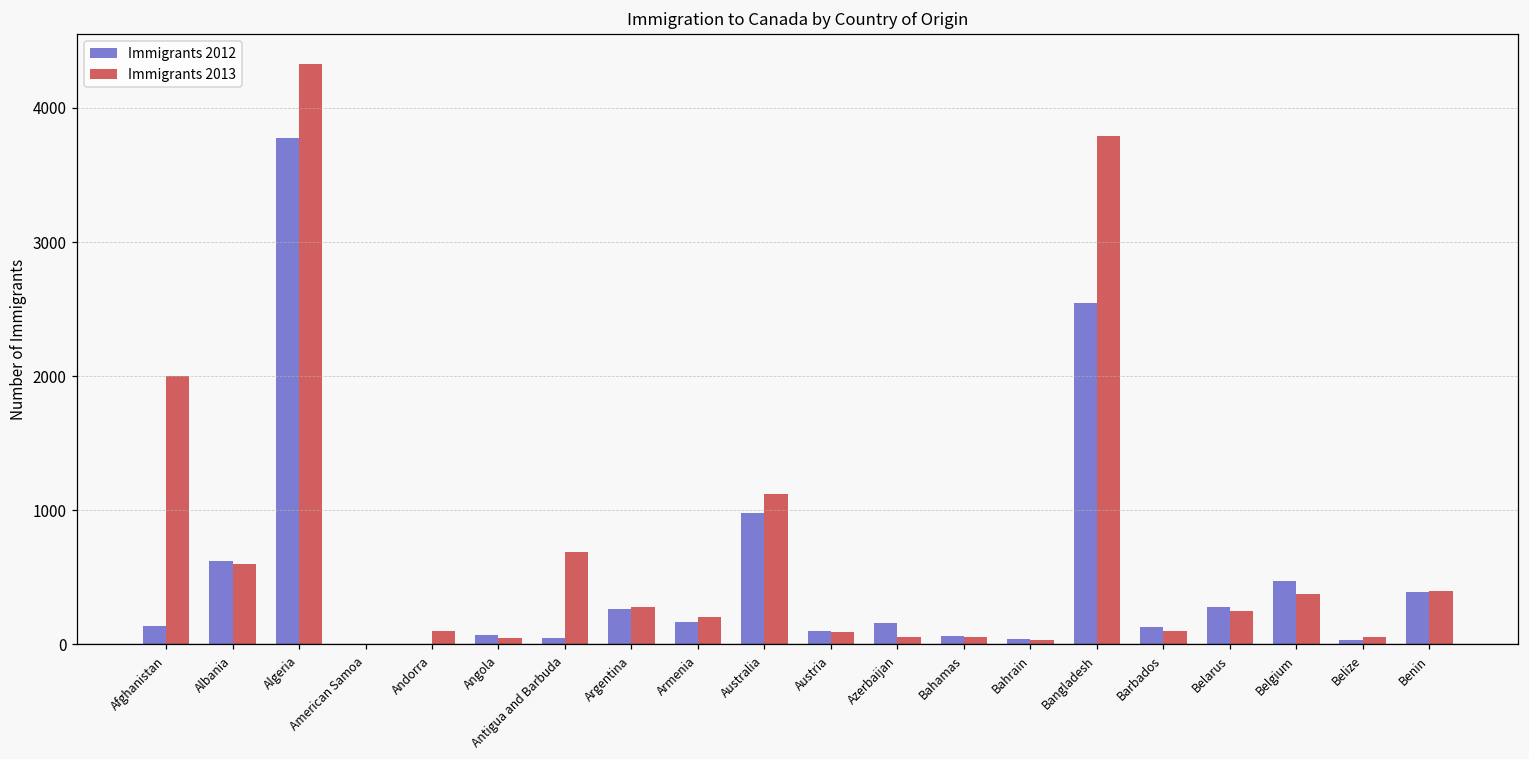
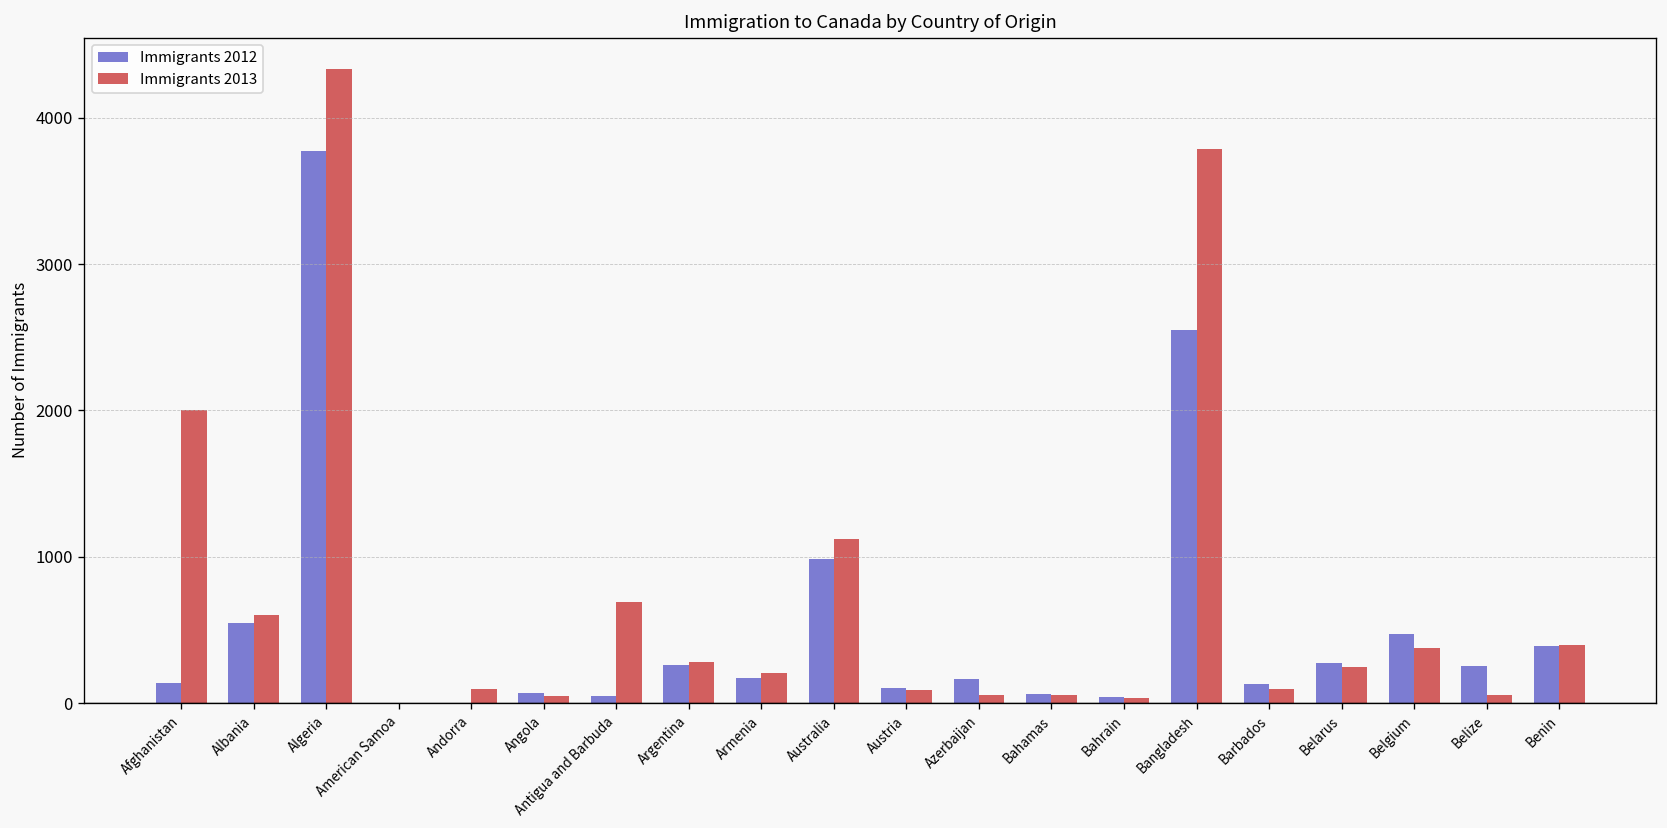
Immigrants 2012, Albania: 620 -> 550
Immigrants 2012, Belize: 30 -> 260
